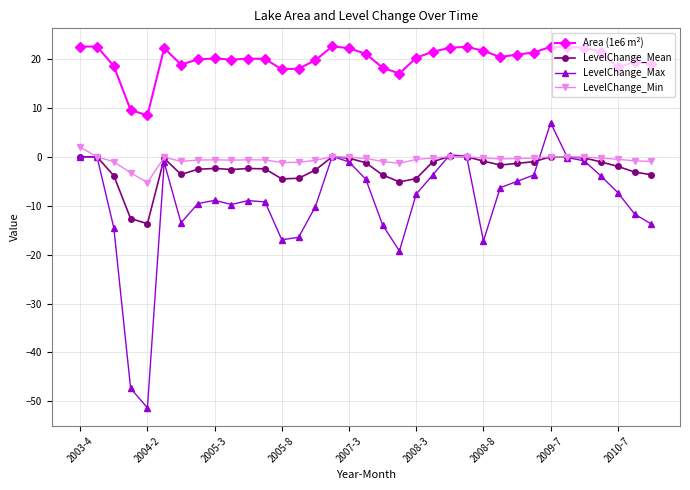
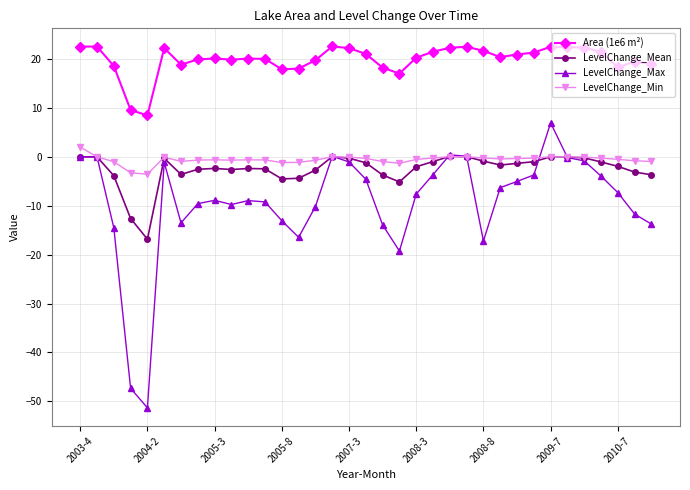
LevelChange_Mean, 2004-2: -14 -> -17
LevelChange_Min, 2004-2: -5 -> -4
LevelChange_Max, 2005-8: -17 -> -13
LevelChange_Mean, 2008-3: -4 -> -2
